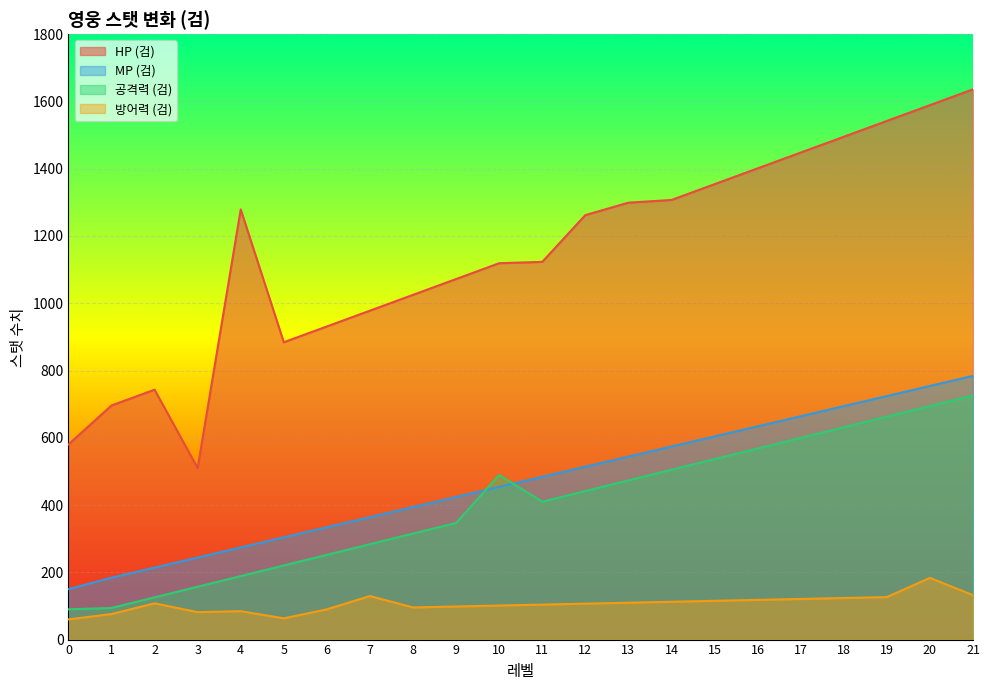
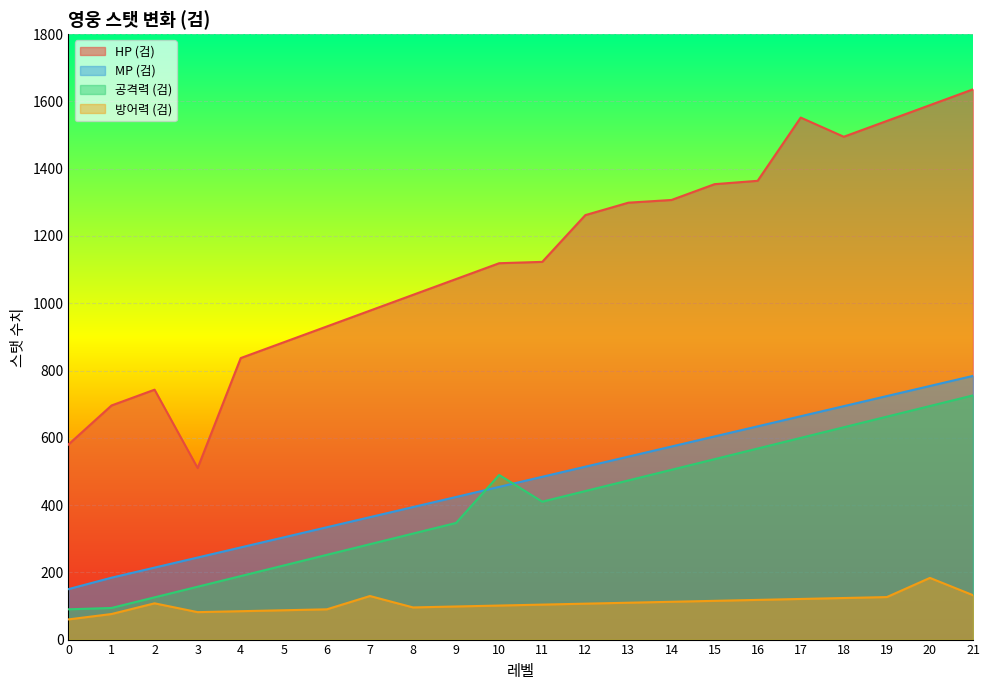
HP (검), 4: 1280 -> 840
방어력 (검), 5: 60 -> 90
HP (검), 16: 1400 -> 1360
HP (검), 17: 1450 -> 1550
